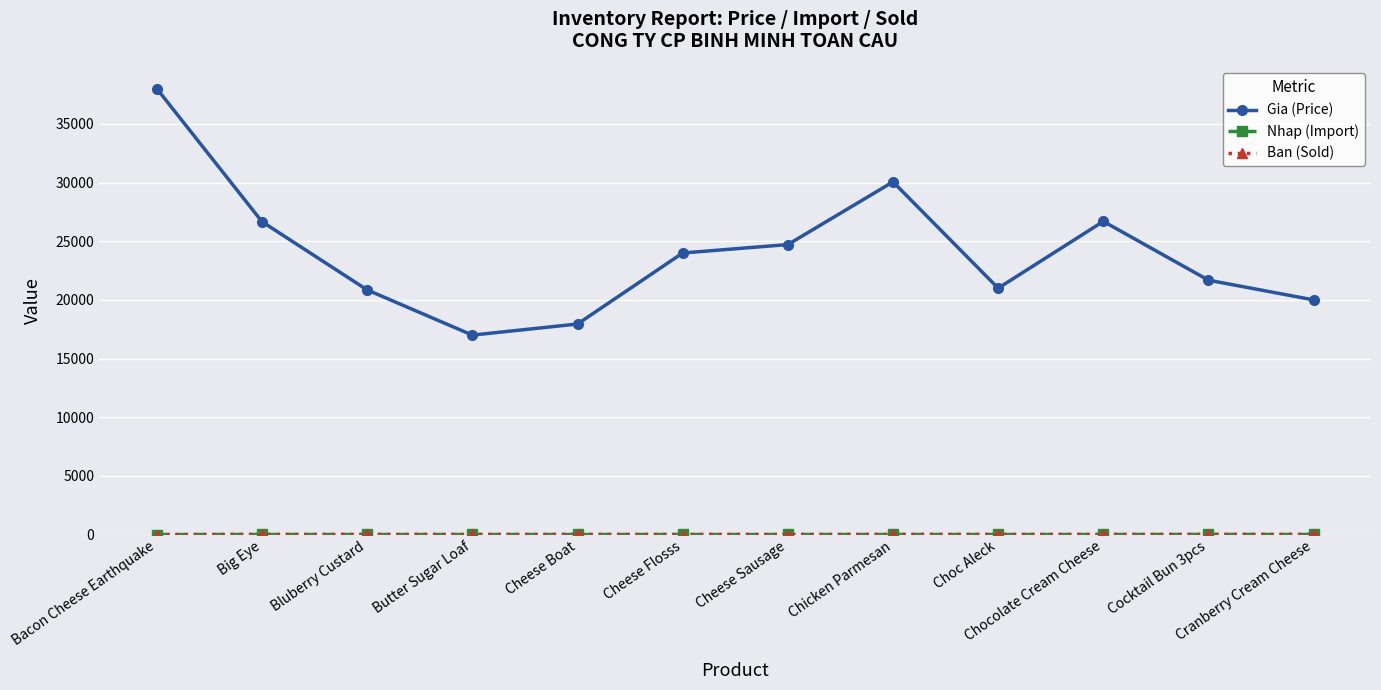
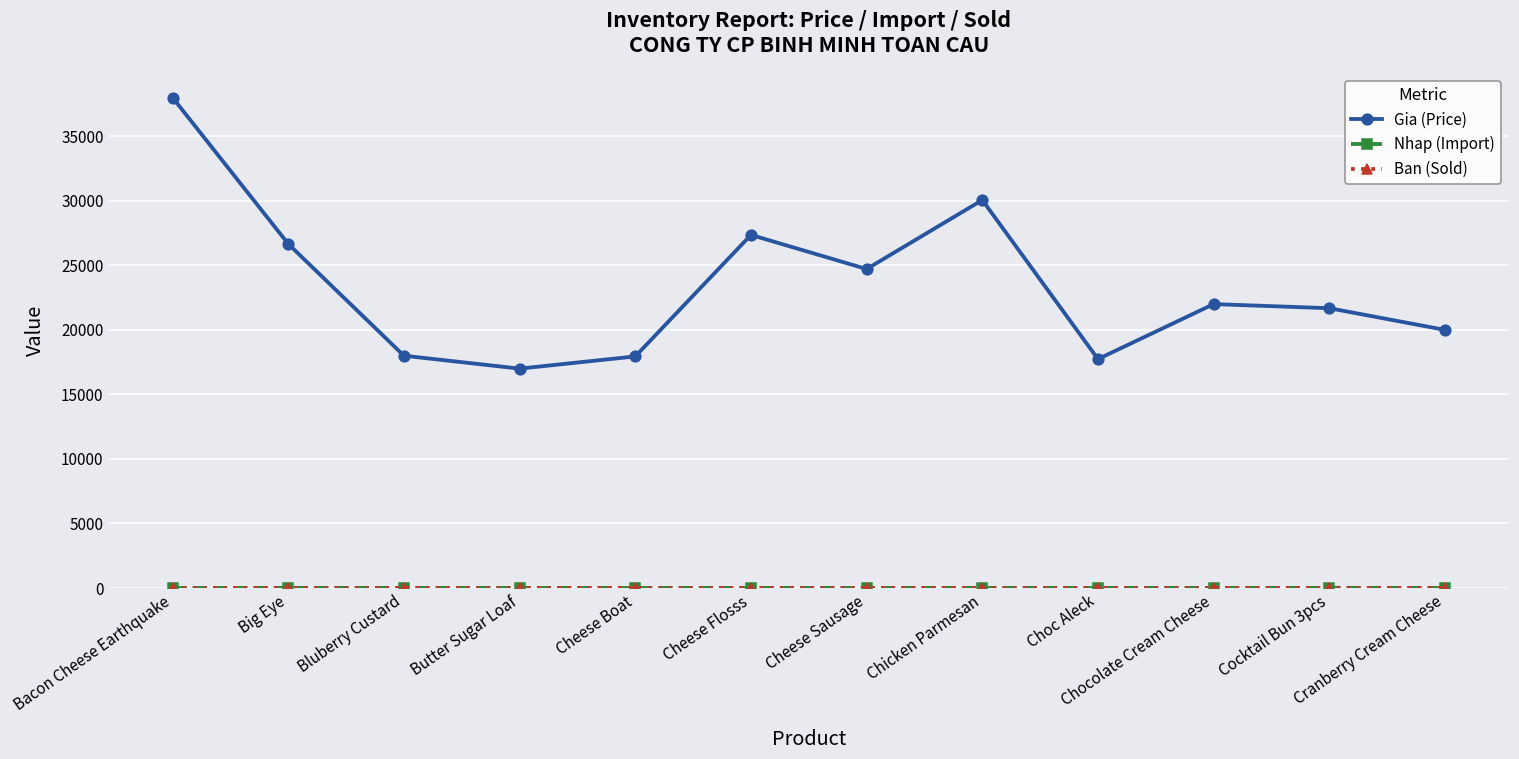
Gia (Price), Bluberry Custard: 20900 -> 18000
Gia (Price), Cheese Flosss: 24000 -> 27400
Gia (Price), Choc Aleck: 21000 -> 17700
Gia (Price), Chocolate Cream Cheese: 26700 -> 22000
